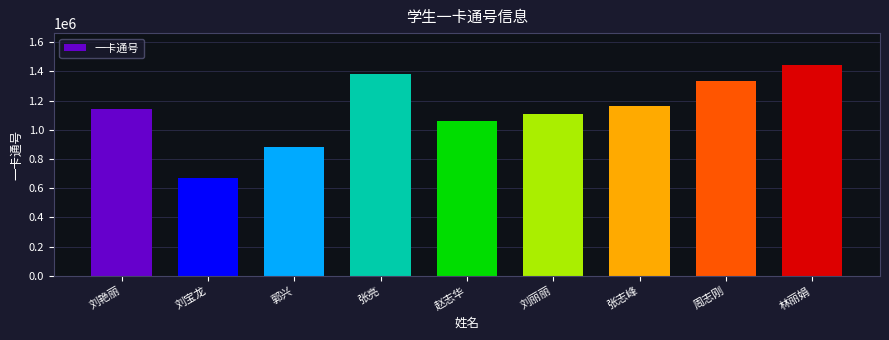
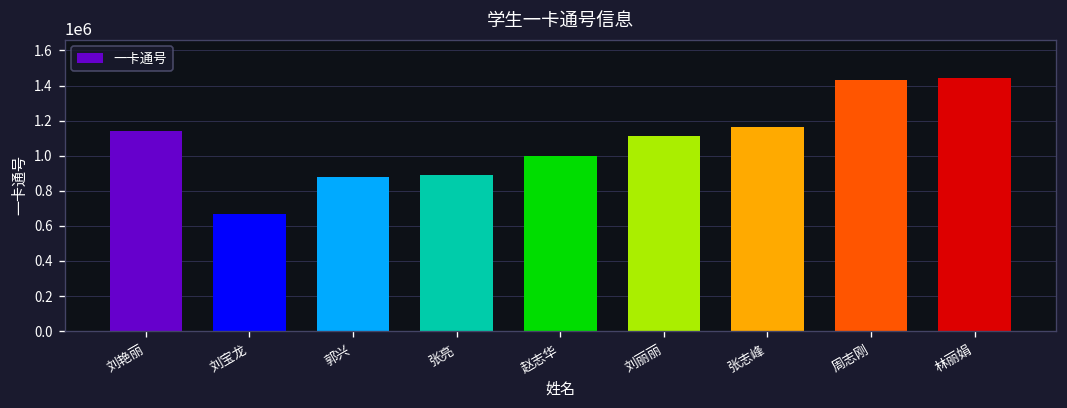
张亮: 1380000 -> 890000
赵志华: 1060000 -> 1000000
周志刚: 1330000 -> 1430000
